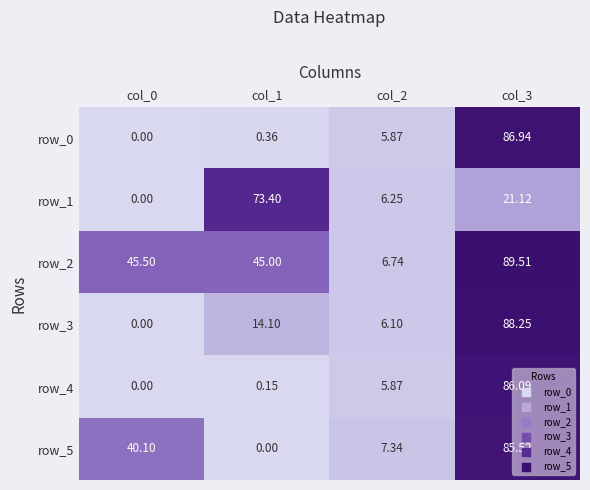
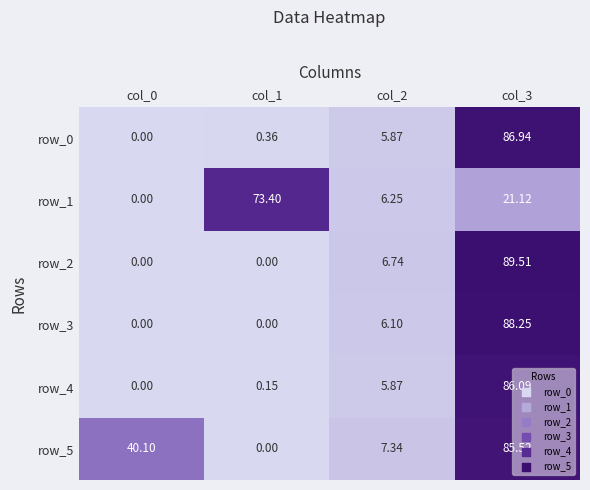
row_2, col_0: 45.50 -> 0.00
row_2, col_1: 45.00 -> 0.00
row_3, col_1: 14.10 -> 0.00
